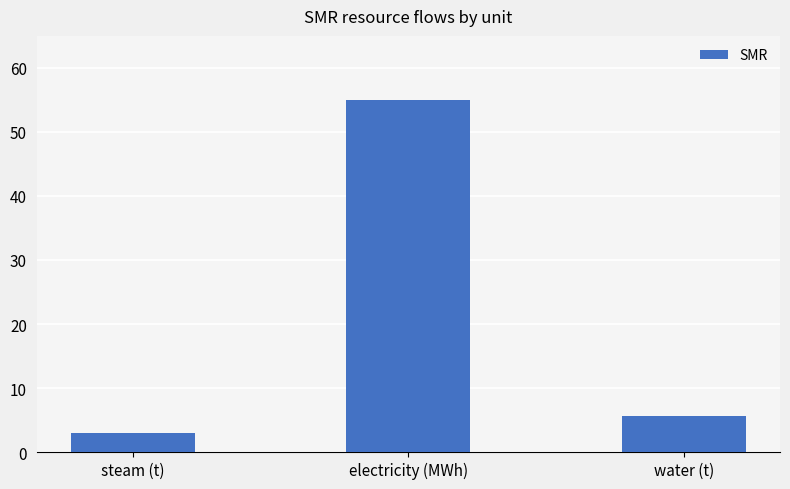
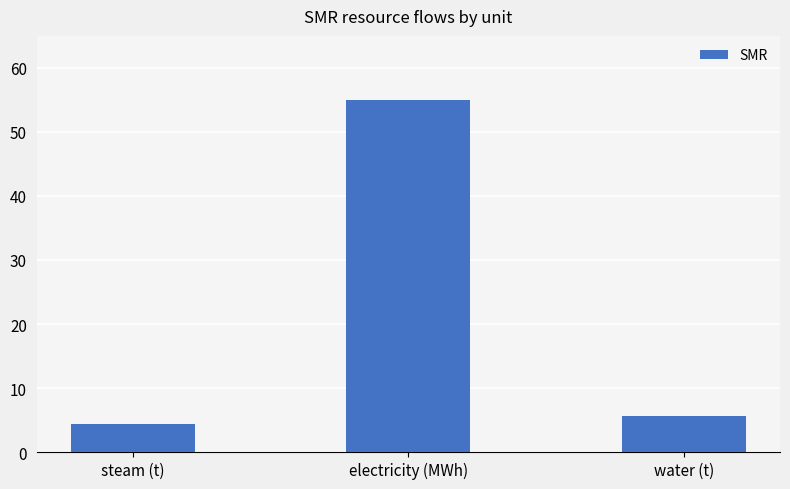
steam (t): 3 -> 4
